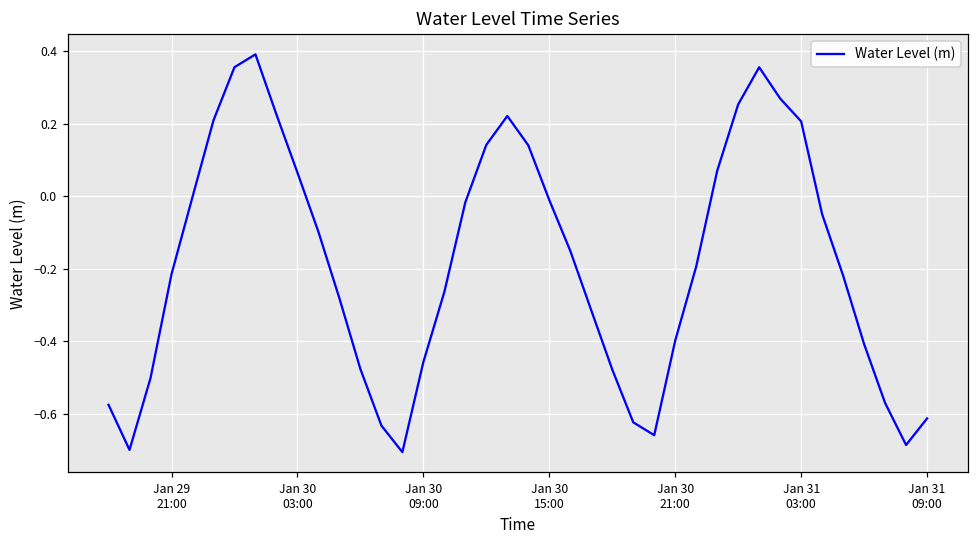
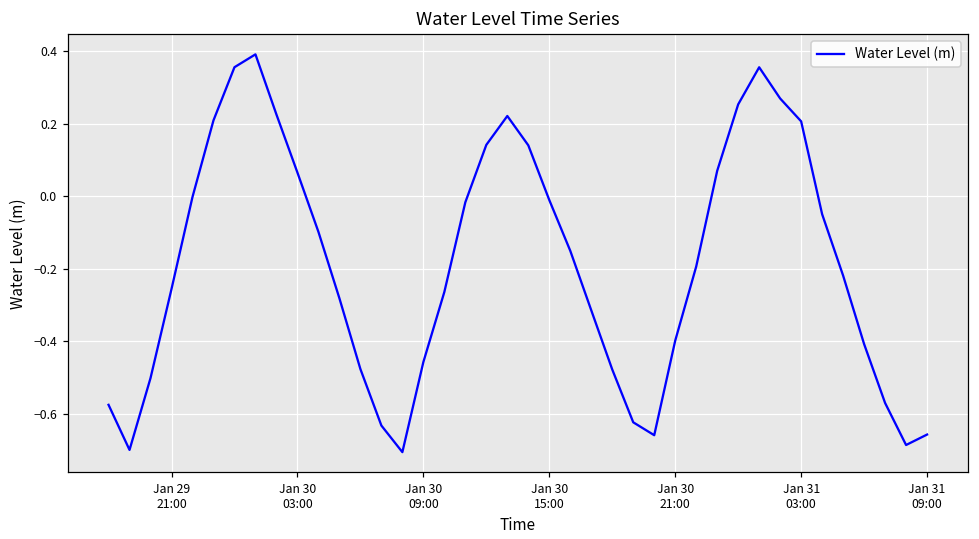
Jan 29 21:00: -0.22 -> -0.26
Jan 31 09:00: -0.61 -> -0.66
